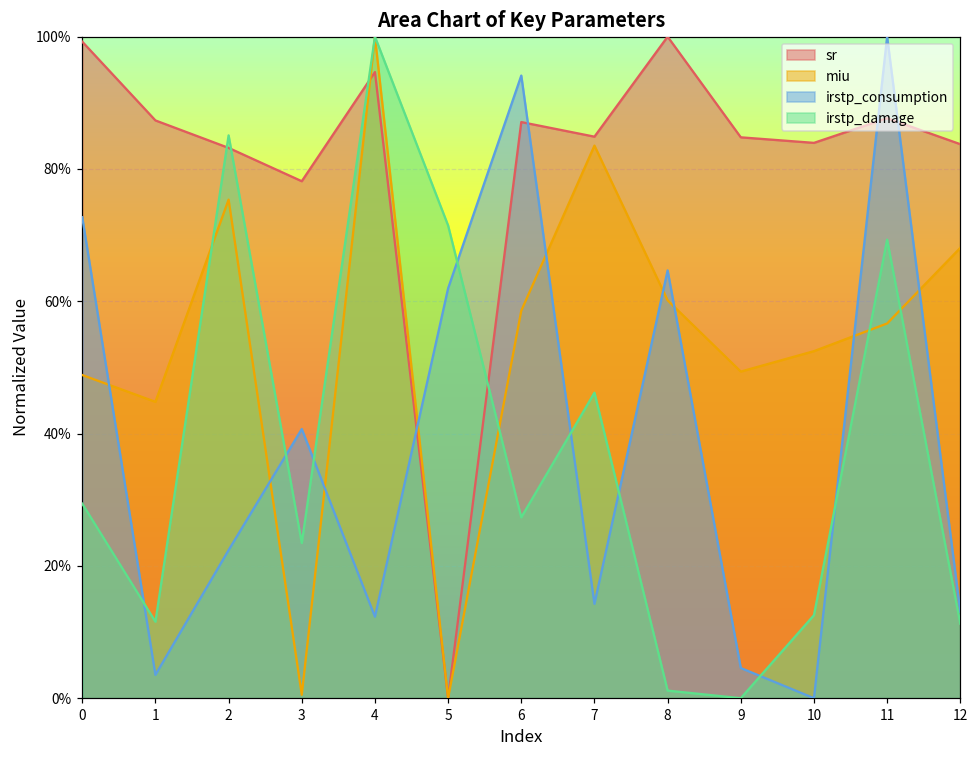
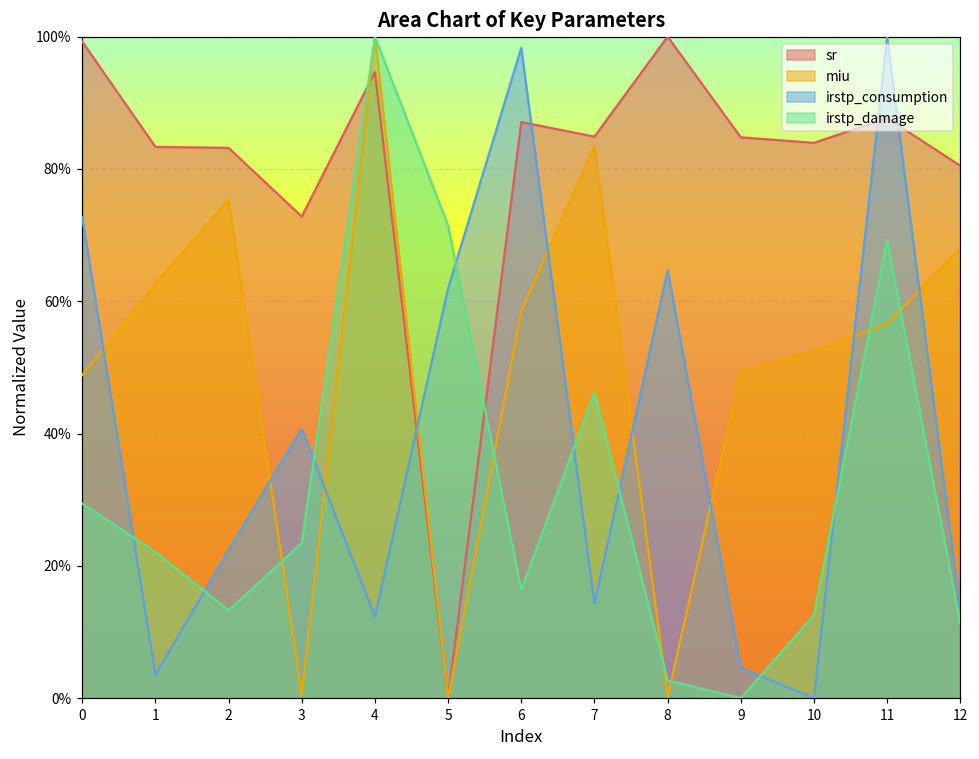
sr, 1: 87% -> 83%
miu, 1: 45% -> 63%
irstp_damage, 1: 12% -> 22%
irstp_damage, 2: 85% -> 13%
sr, 3: 78% -> 73%
irstp_consumption, 6: 94% -> 98%
irstp_damage, 6: 27% -> 16%
miu, 8: 60% -> 0%
irstp_damage, 8: 1% -> 3%
sr, 12: 84% -> 80%
